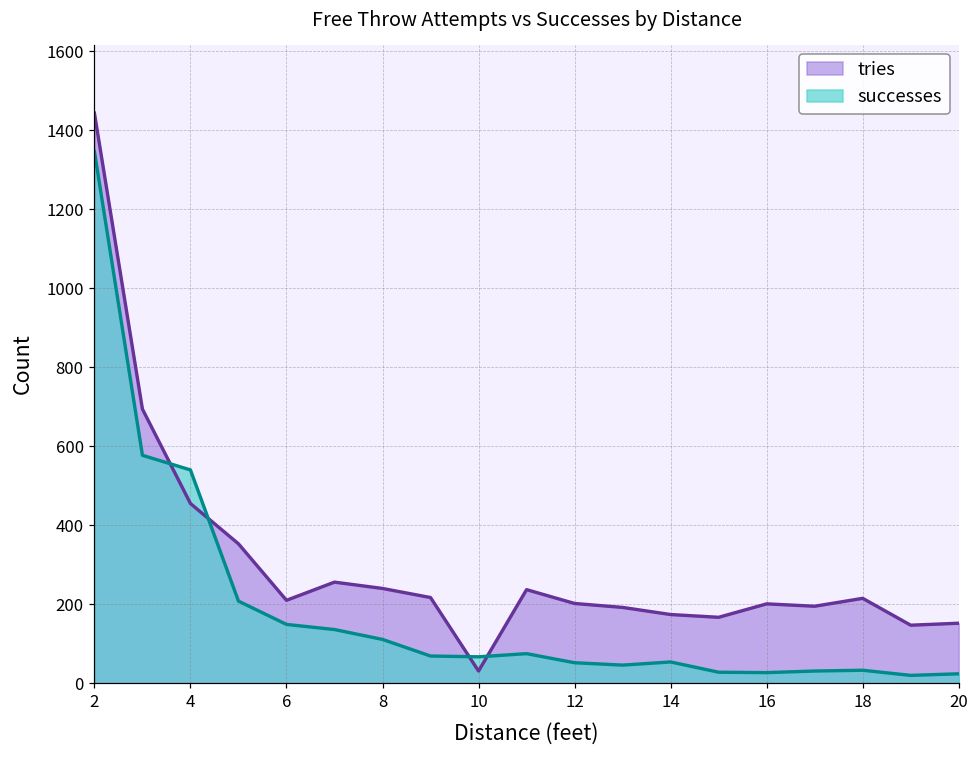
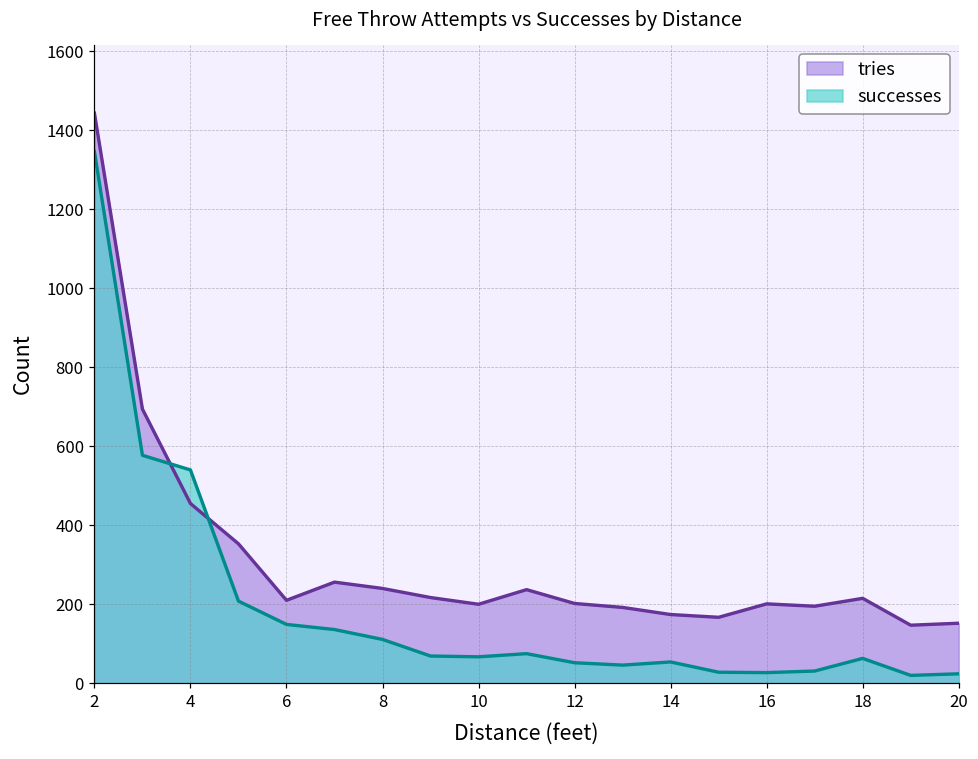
tries, 10: 30 -> 200
successes, 18: 30 -> 60
